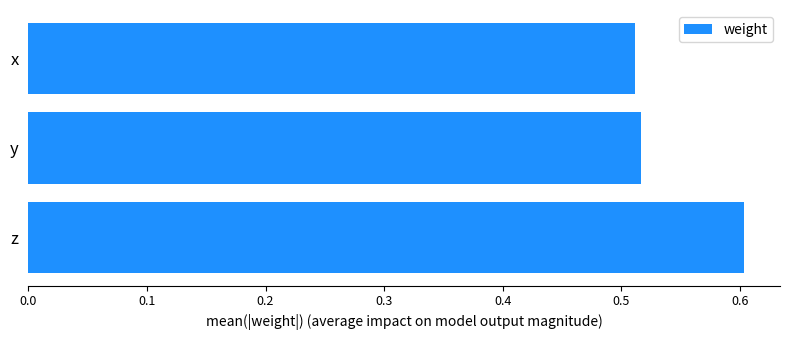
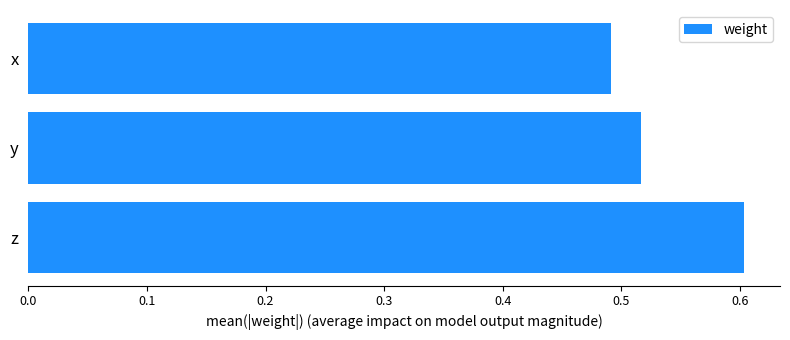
x: 0.512 -> 0.491
